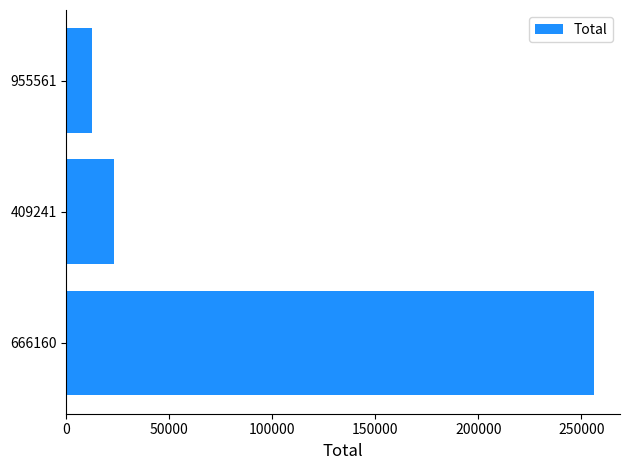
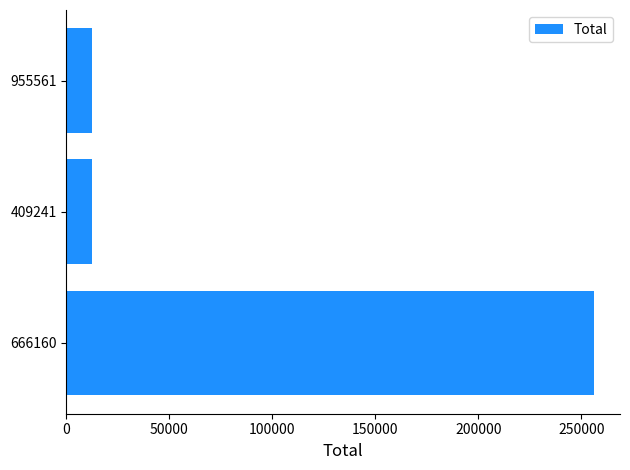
409241: 23000 -> 13000
